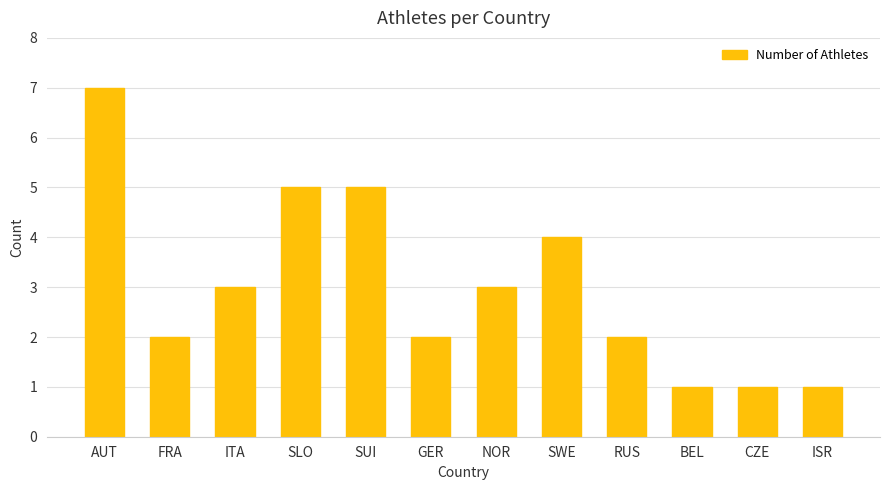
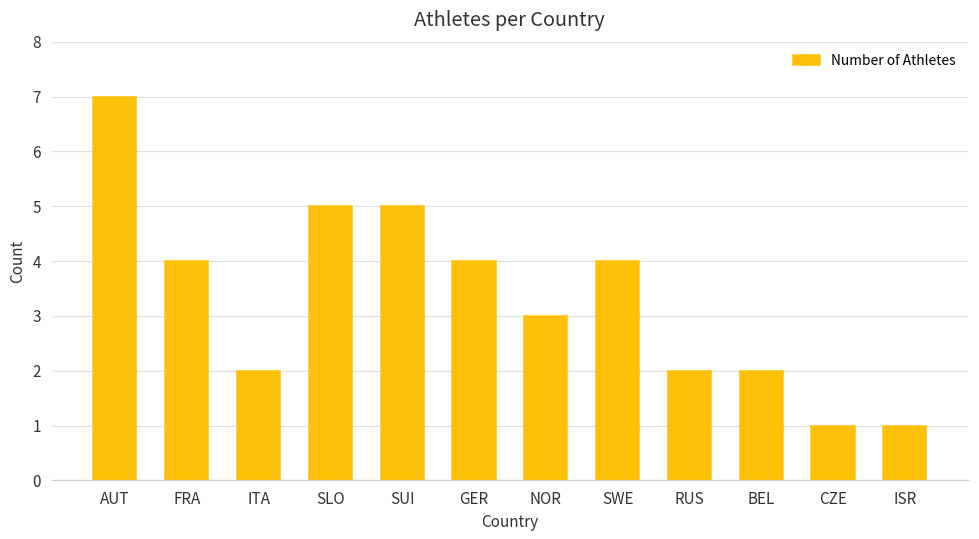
FRA: 2 -> 4
ITA: 3 -> 2
GER: 2 -> 4
BEL: 1 -> 2
